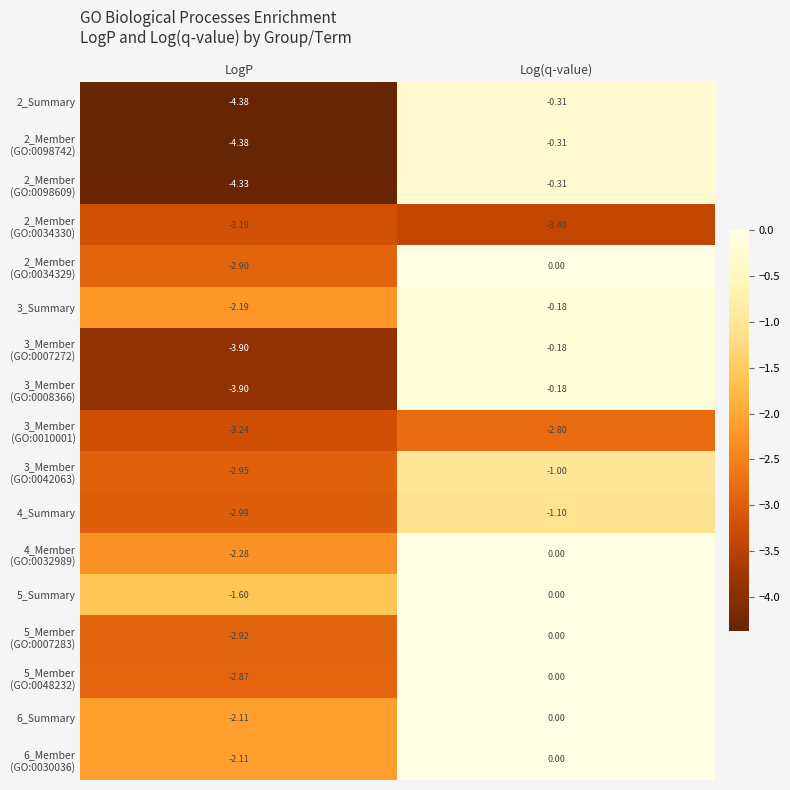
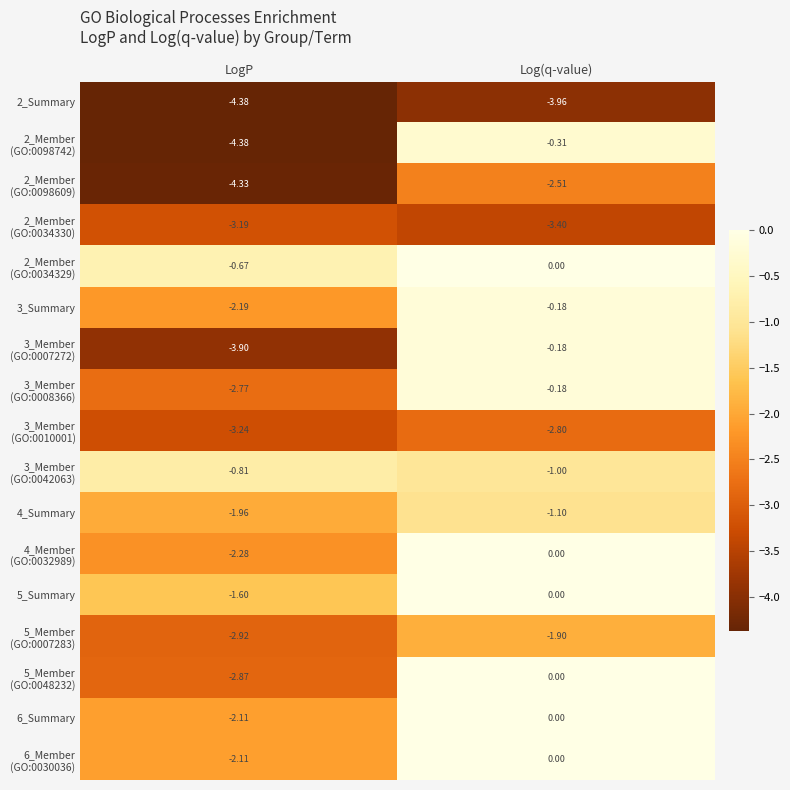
2_Summary, Log(q-value): -0.31 -> -3.96
2_Member (GO:0098609), Log(q-value): -0.31 -> -2.51
2_Member (GO:0034329), LogP: -2.90 -> -0.67
3_Member (GO:0008366), LogP: -3.90 -> -2.77
3_Member (GO:0042063), LogP: -2.95 -> -0.81
4_Summary, LogP: -2.99 -> -1.96
5_Member (GO:0007283), Log(q-value): 0.00 -> -1.90
